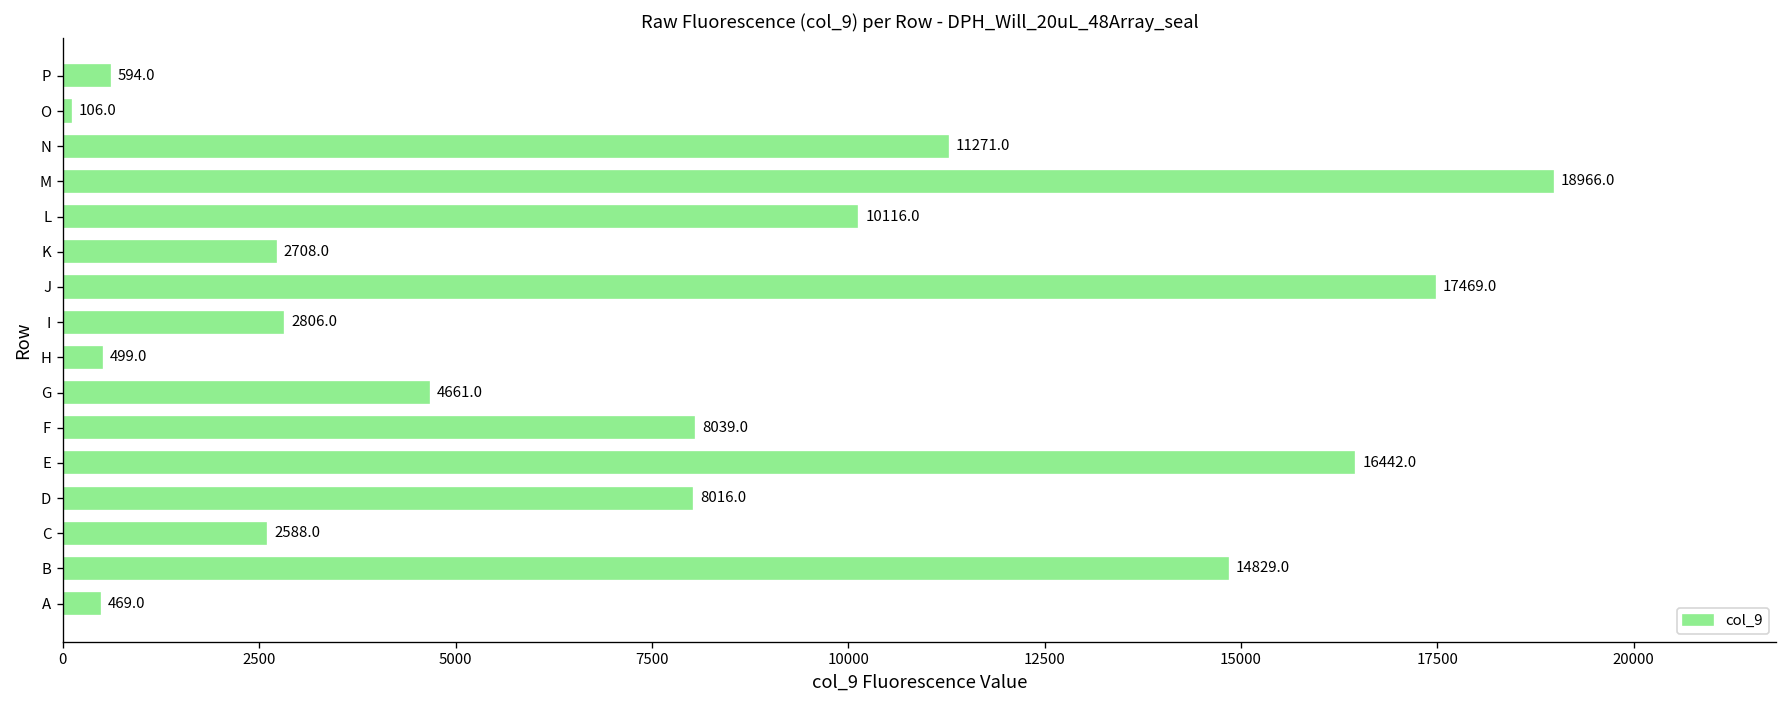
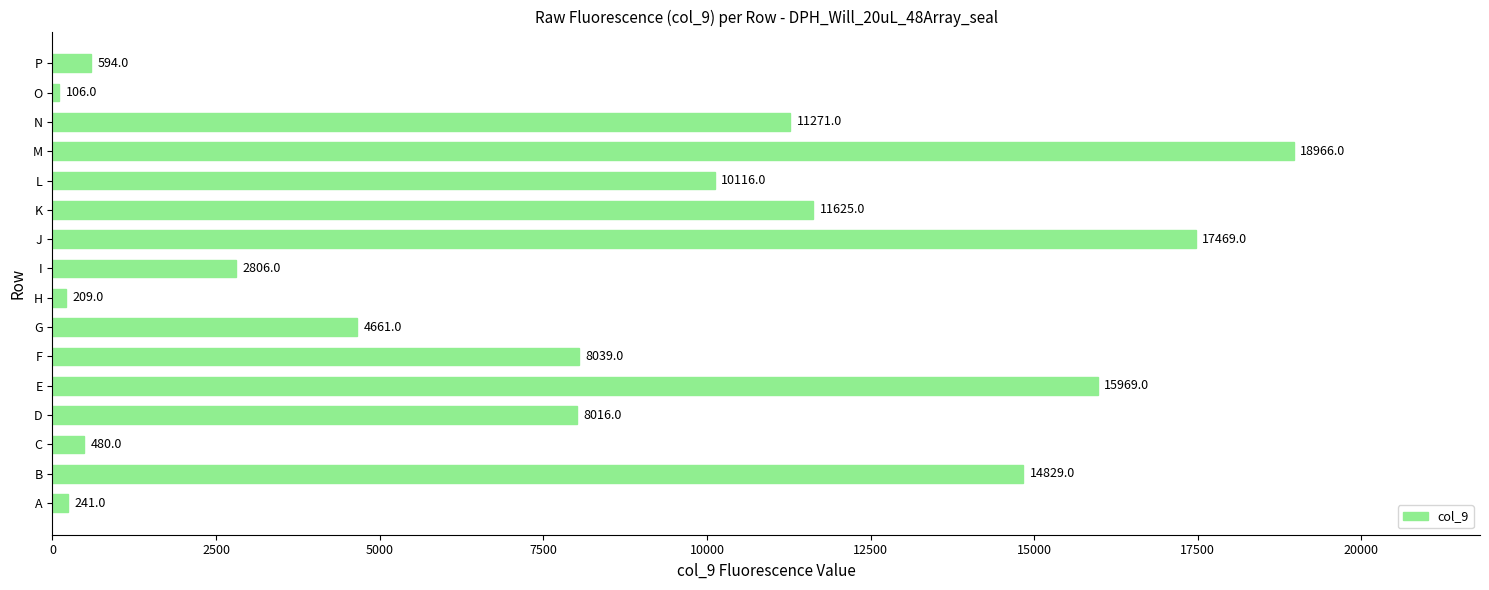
K: 2708.0 -> 11625.0
H: 499.0 -> 209.0
E: 16442.0 -> 15969.0
C: 2588.0 -> 480.0
A: 469.0 -> 241.0
